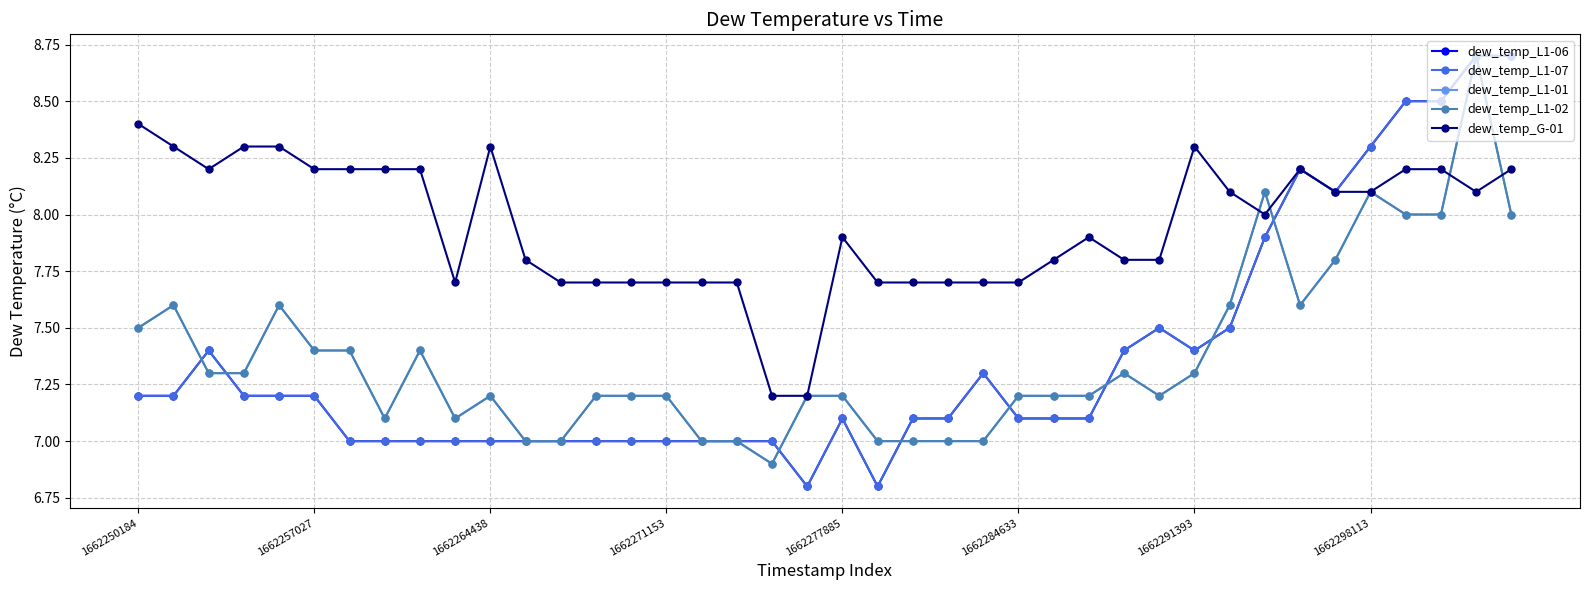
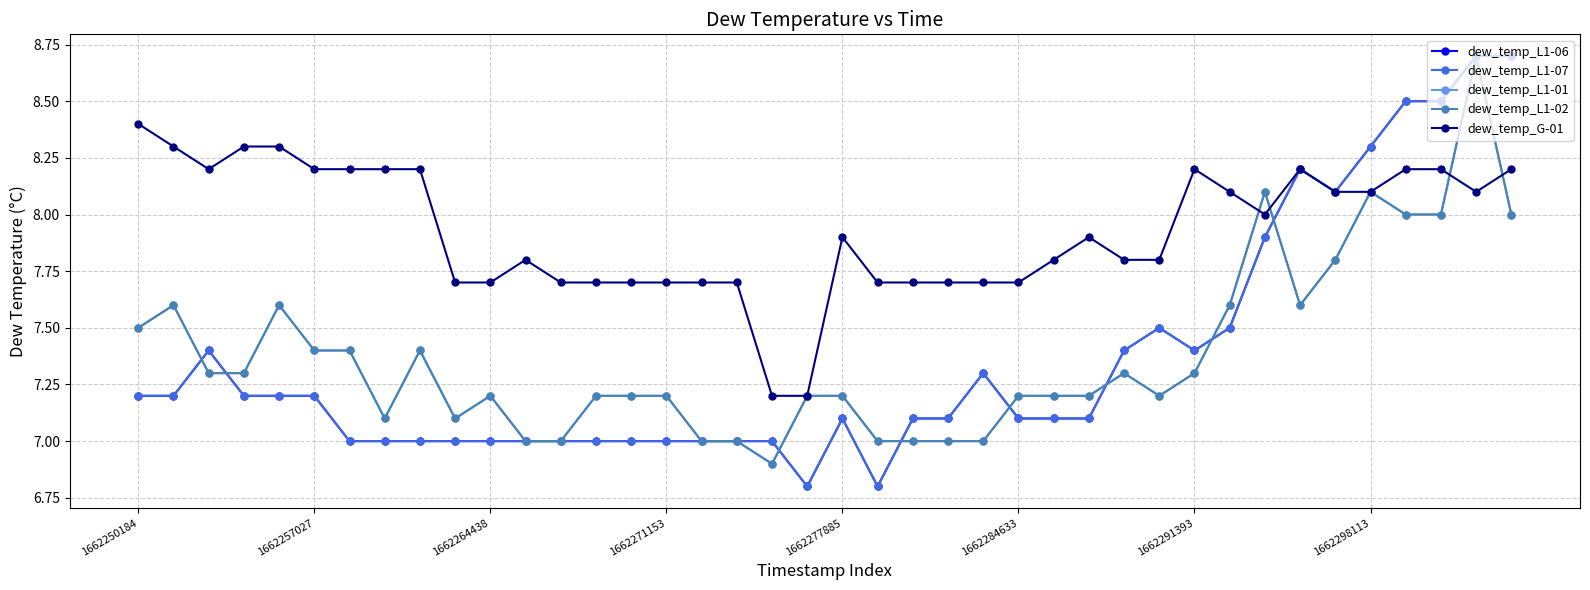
dew_temp_G-01, 1662264438: 8.3 -> 7.7
dew_temp_G-01, 1662291393: 8.3 -> 8.2
